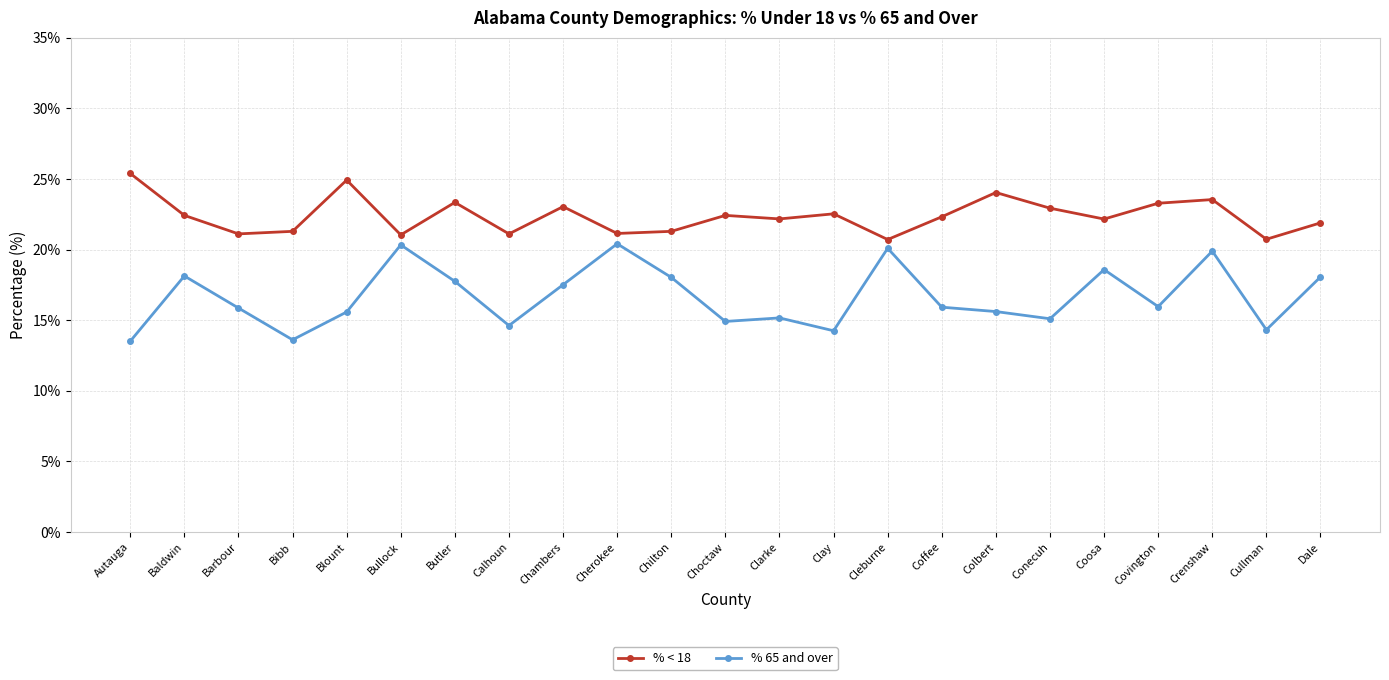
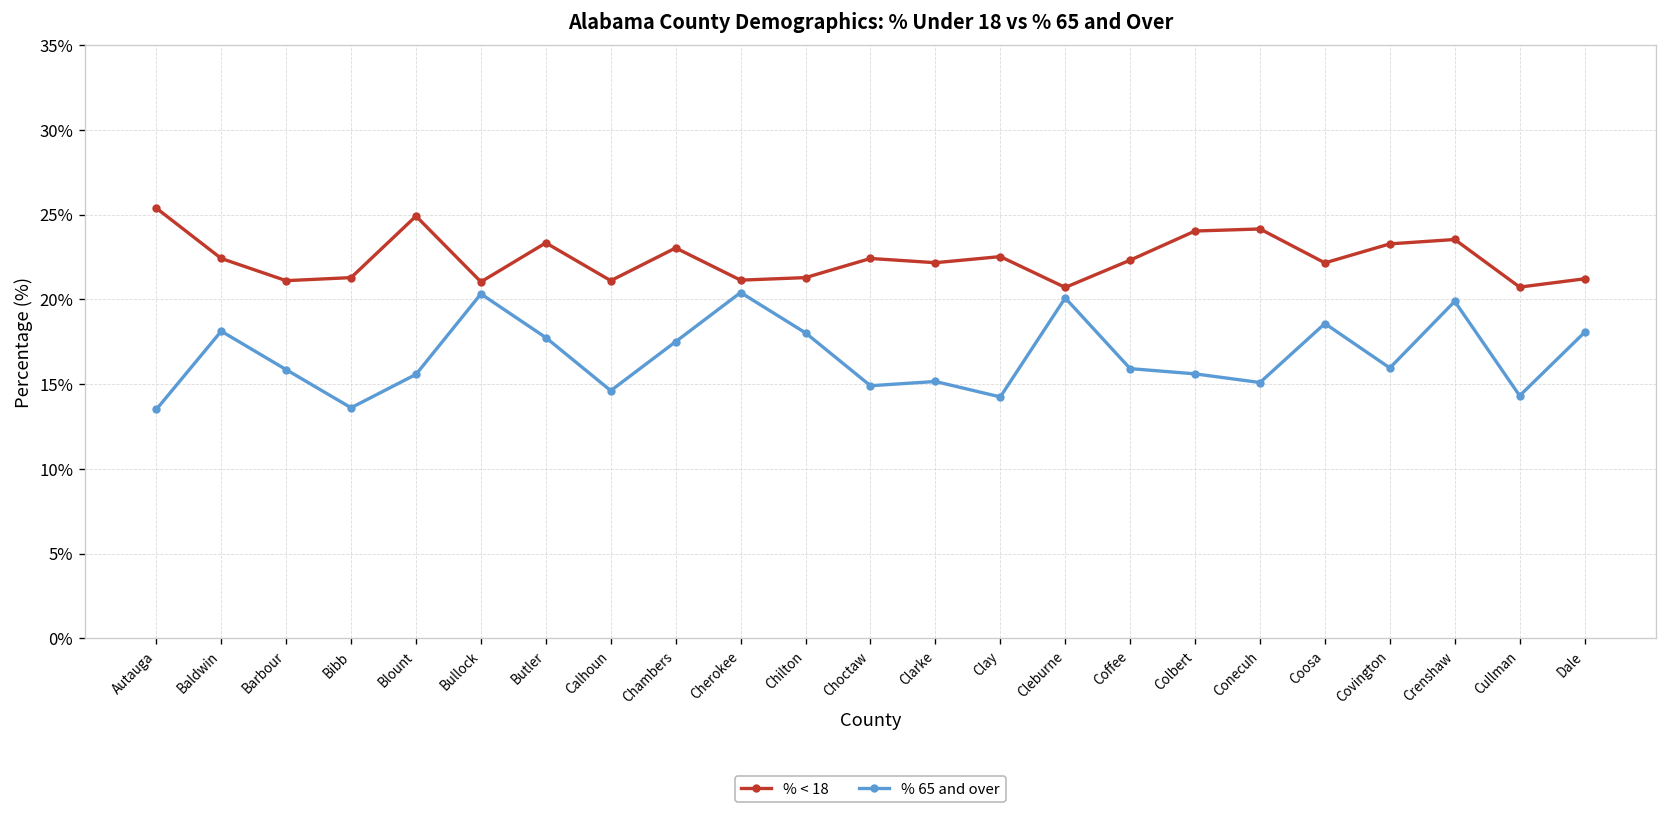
% < 18, Conecuh: 22.9% -> 24.2%
% < 18, Dale: 21.9% -> 21.2%
